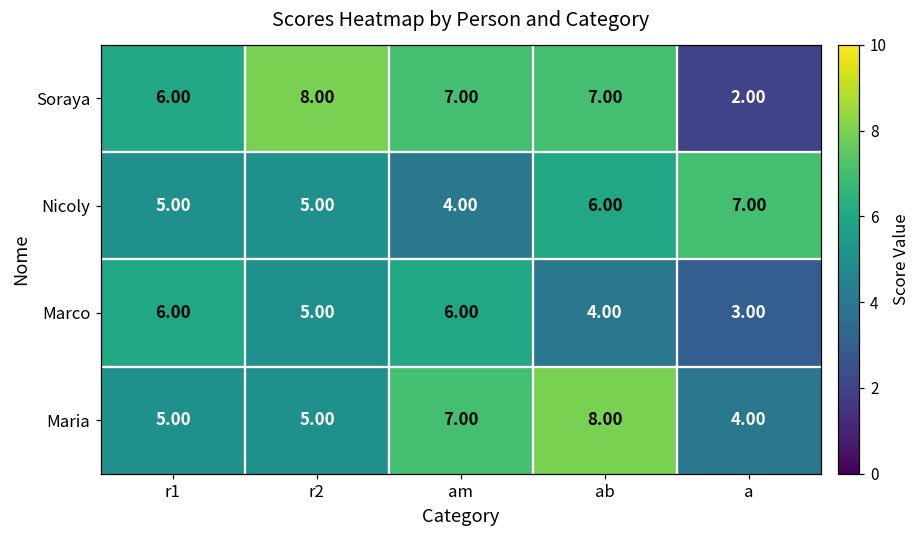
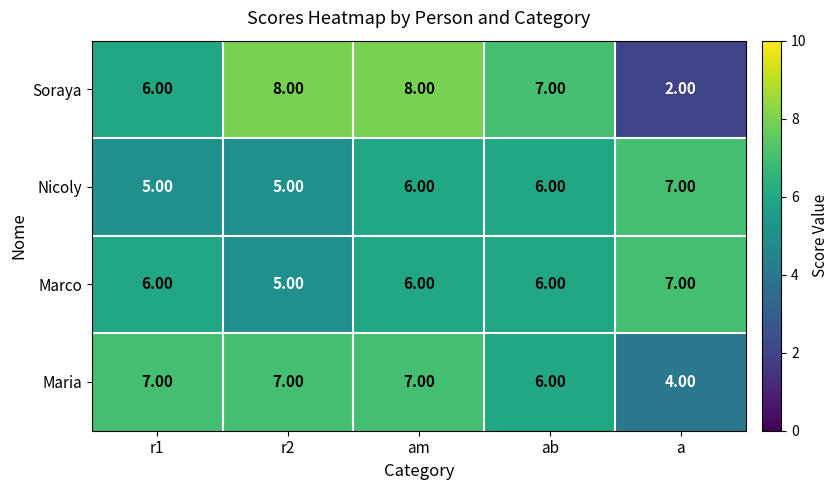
Soraya, am: 7.00 -> 8.00
Nicoly, am: 4.00 -> 6.00
Marco, ab: 4.00 -> 6.00
Marco, a: 3.00 -> 7.00
Maria, r1: 5.00 -> 7.00
Maria, r2: 5.00 -> 7.00
Maria, ab: 8.00 -> 6.00
